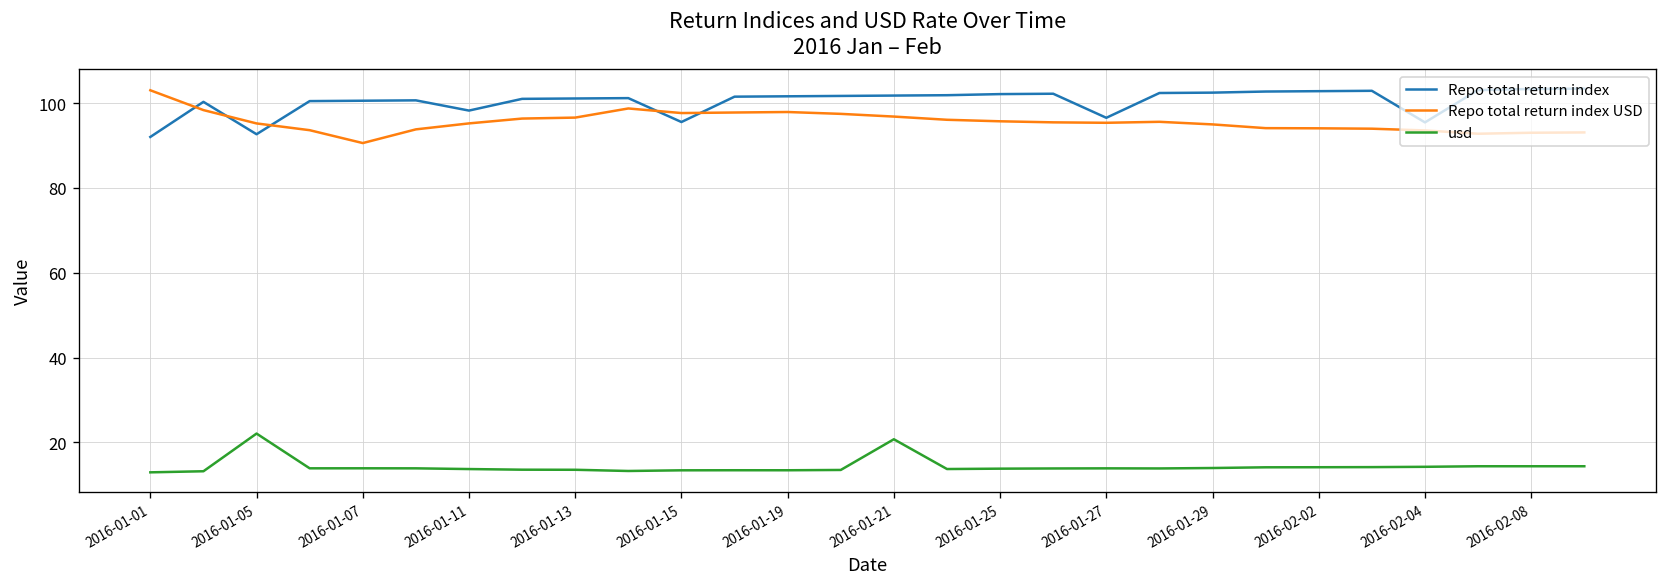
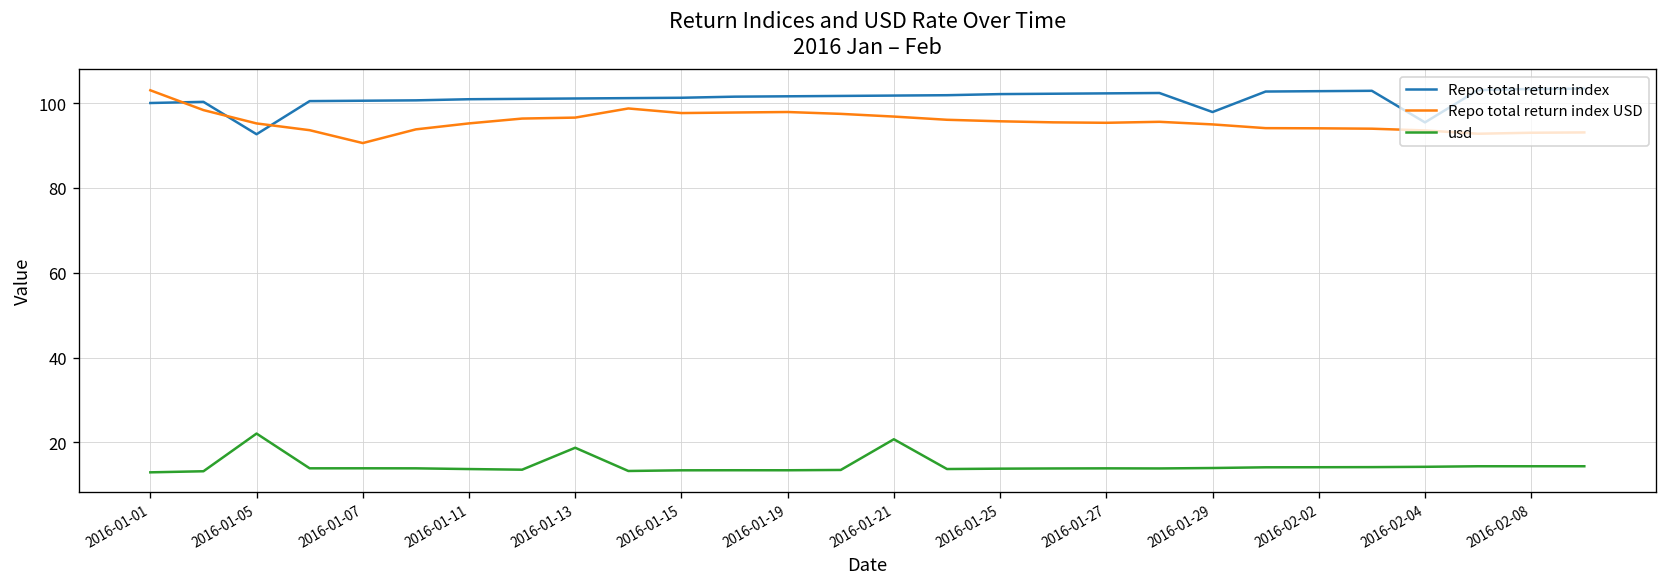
Repo total return index, 2016-01-01: 92 -> 100
Repo total return index, 2016-01-11: 98 -> 101
usd, 2016-01-13: 14 -> 19
Repo total return index, 2016-01-15: 96 -> 101
Repo total return index, 2016-01-27: 97 -> 102
Repo total return index, 2016-01-29: 102 -> 98
